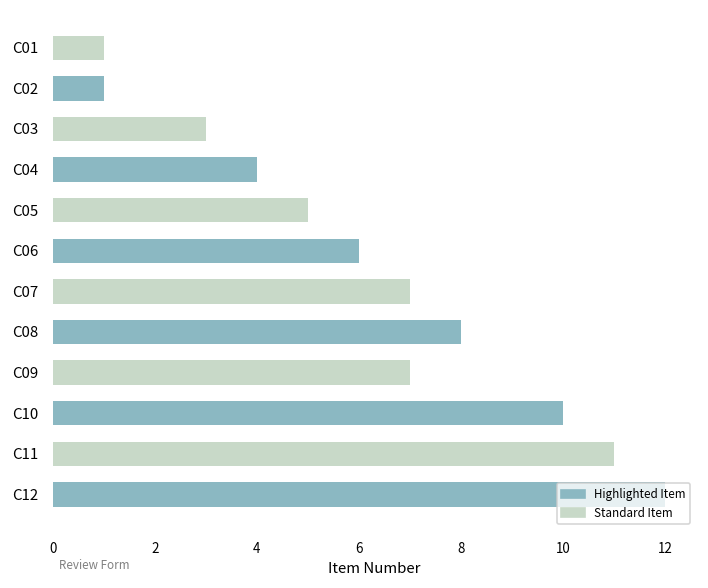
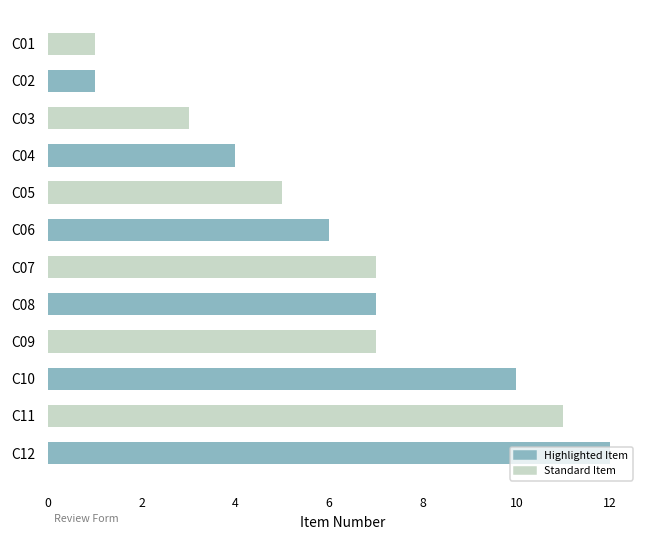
C08: 8 -> 7
